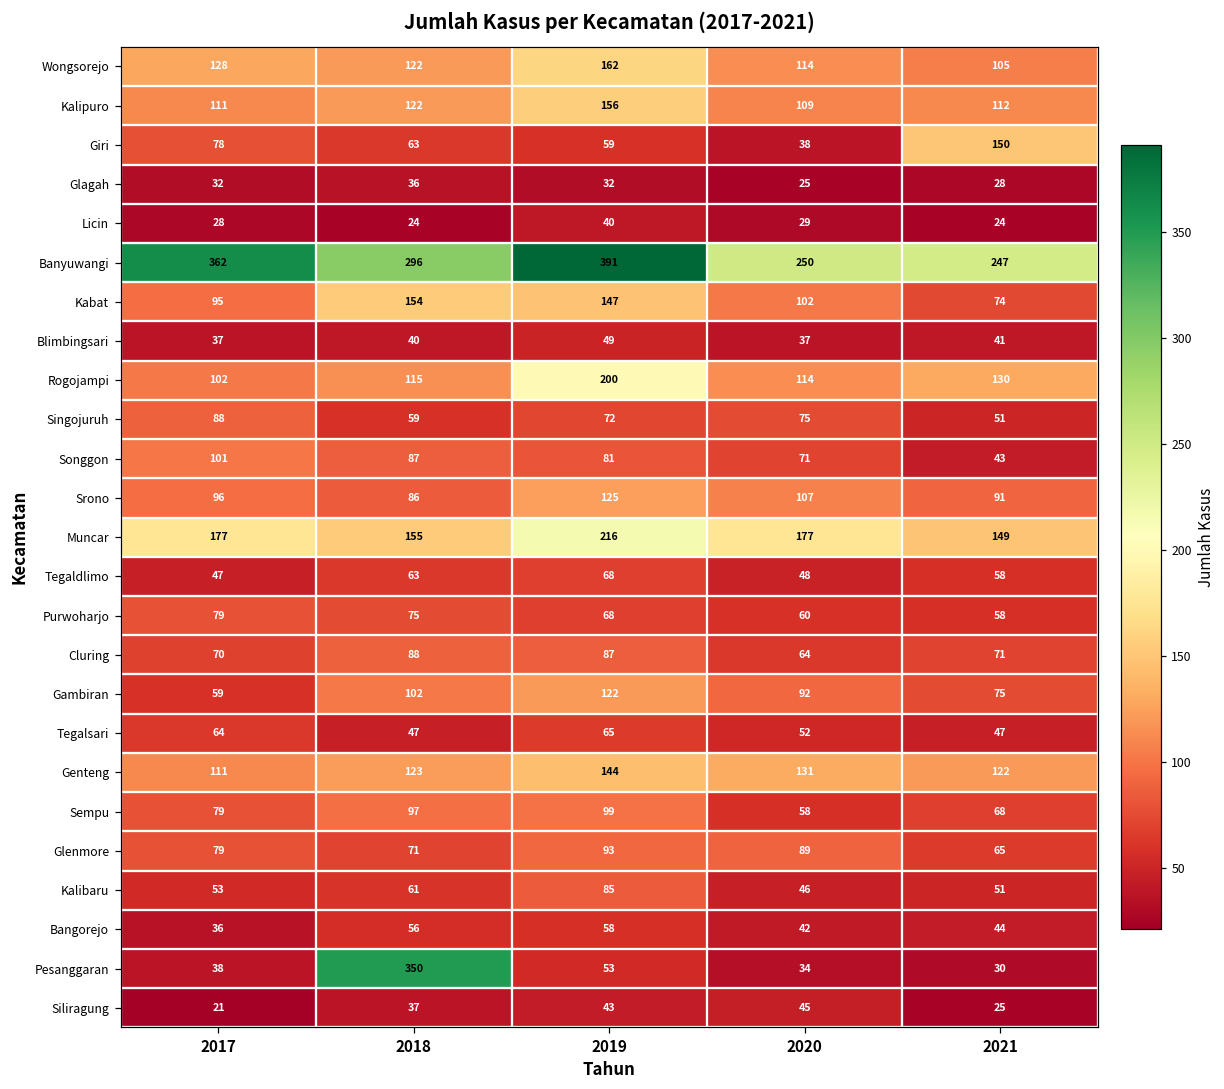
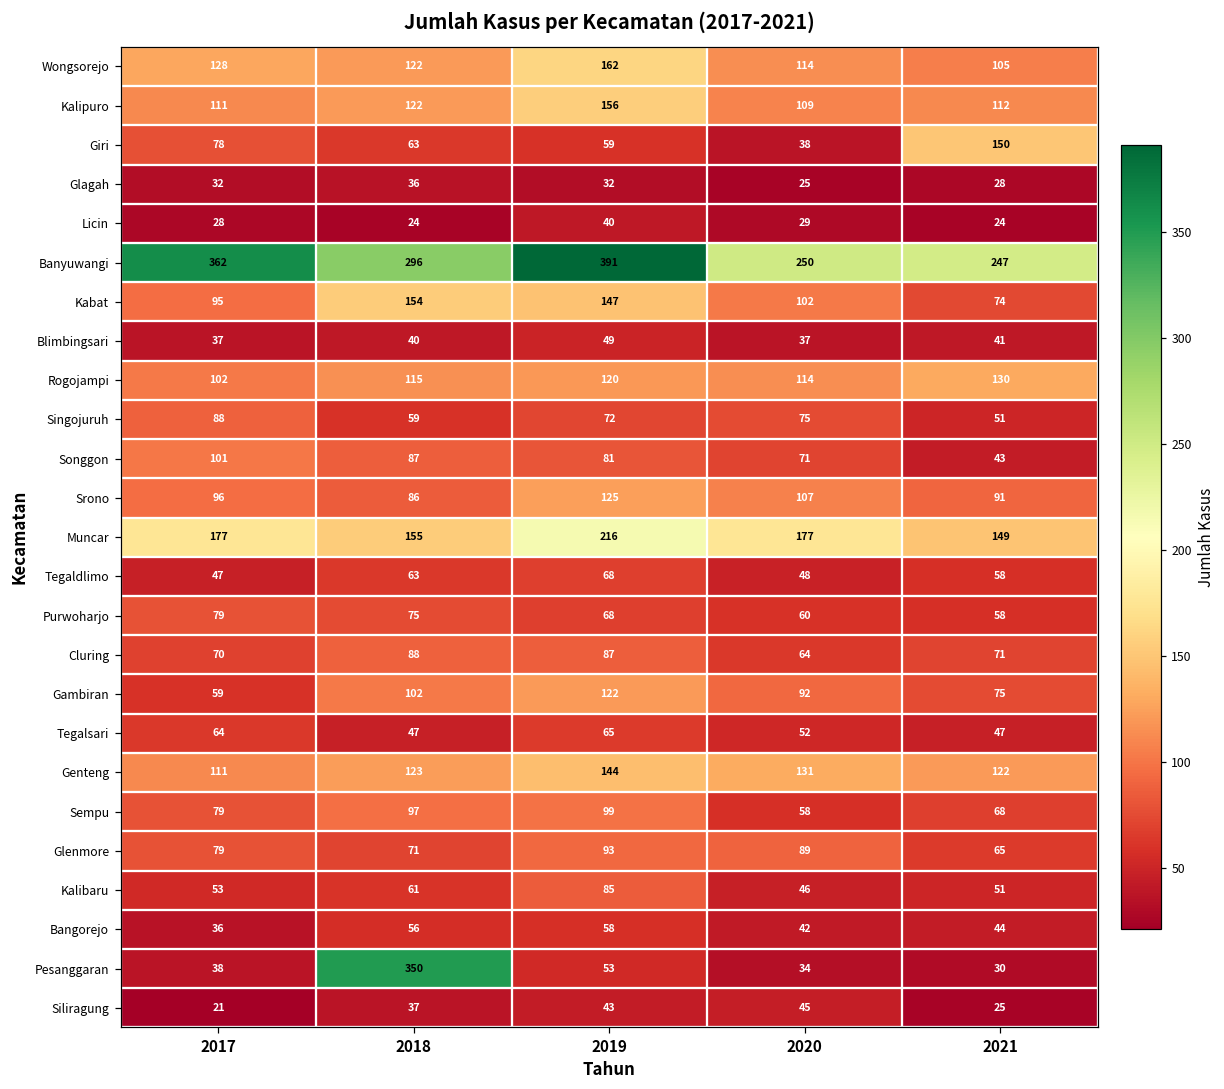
Rogojampi, 2019: 200 -> 120
